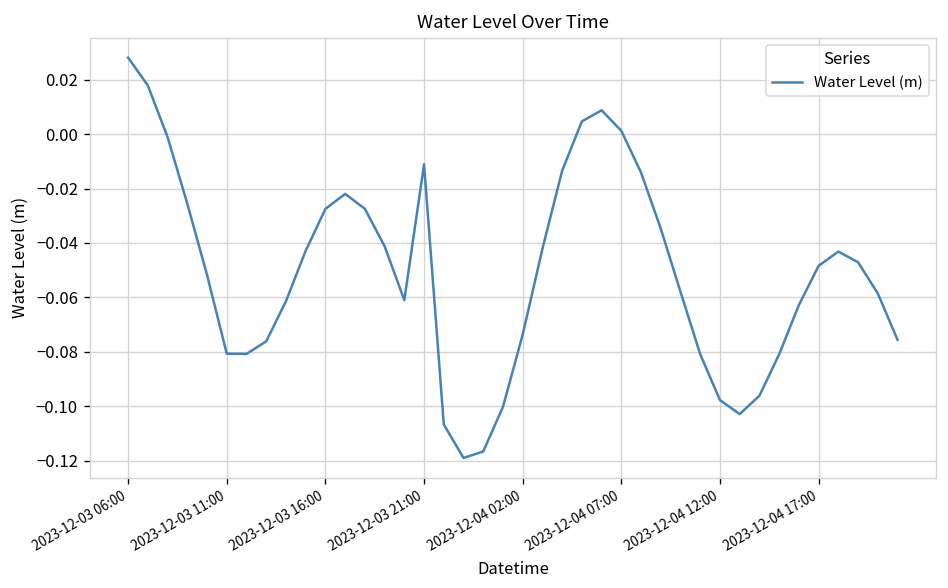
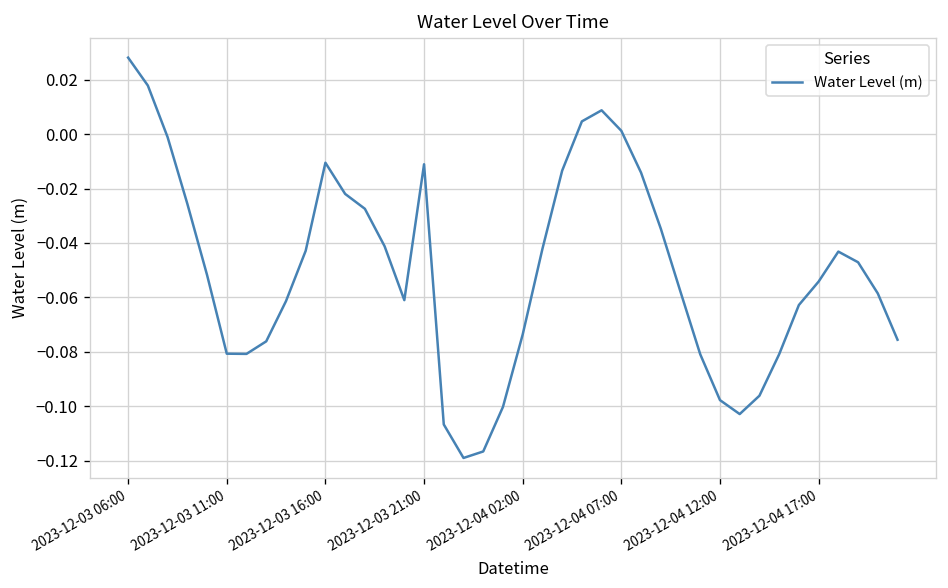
2023-12-03 16:00: -0.027 -> -0.010
2023-12-04 17:00: -0.048 -> -0.054
